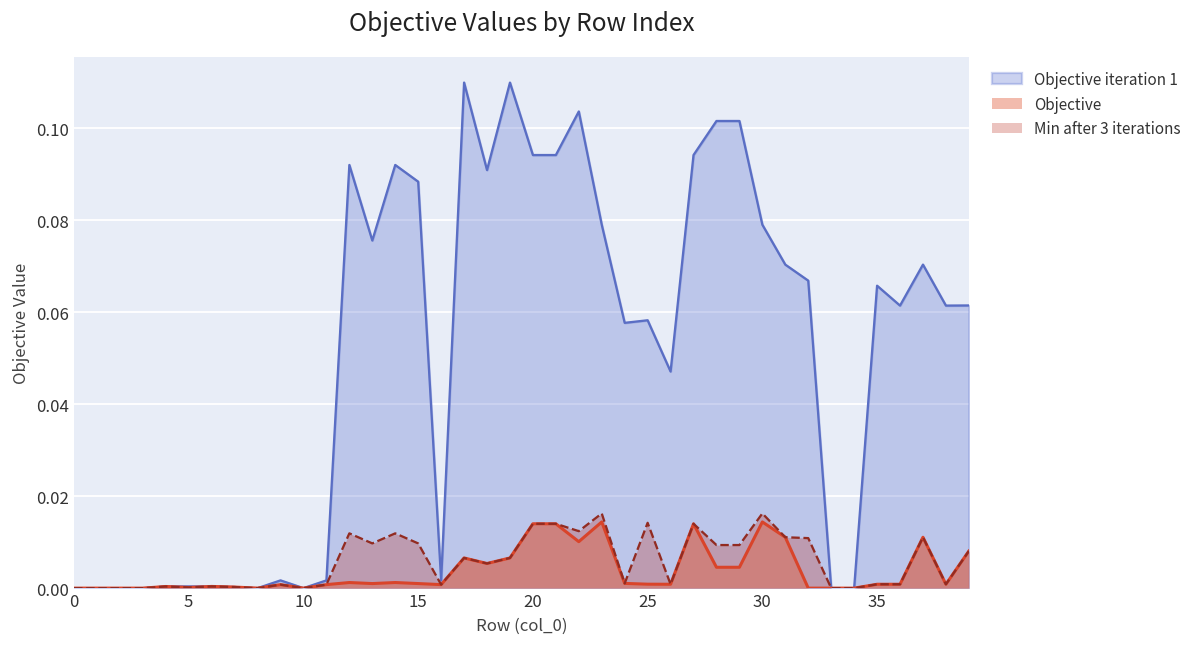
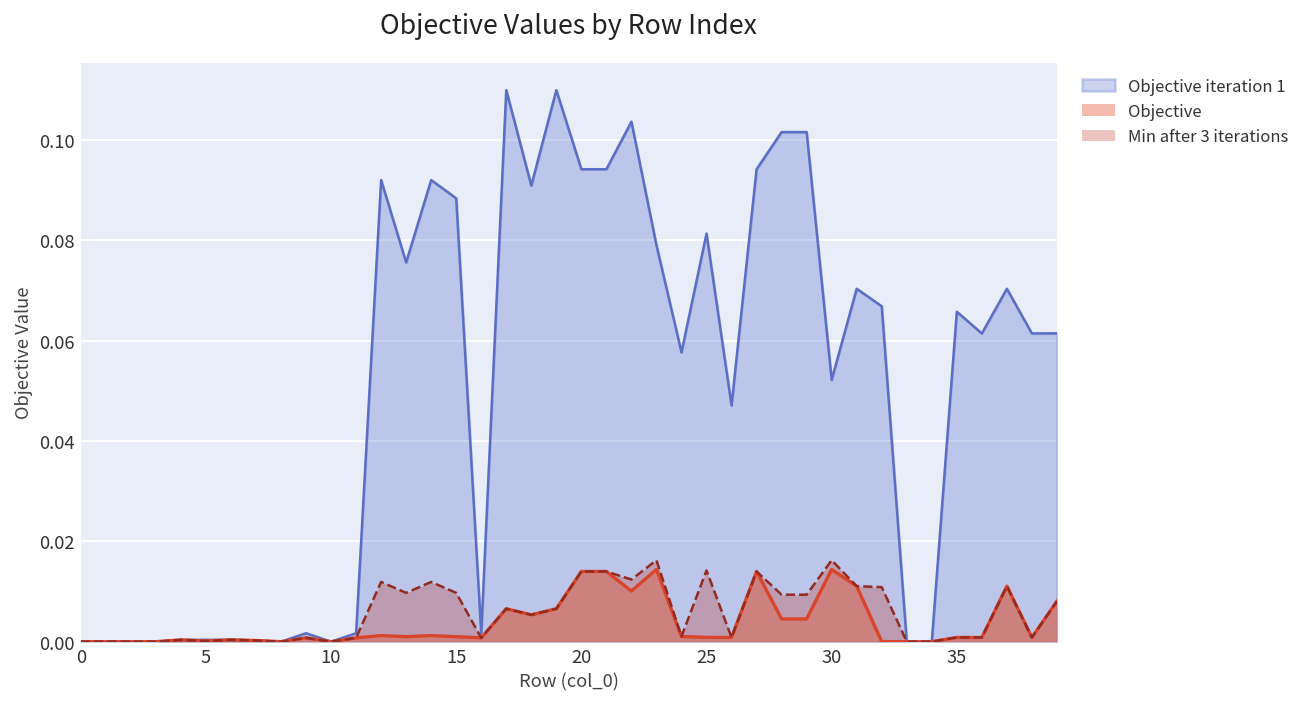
Objective iteration 1, 25: 0.058 -> 0.081
Objective iteration 1, 30: 0.079 -> 0.052
